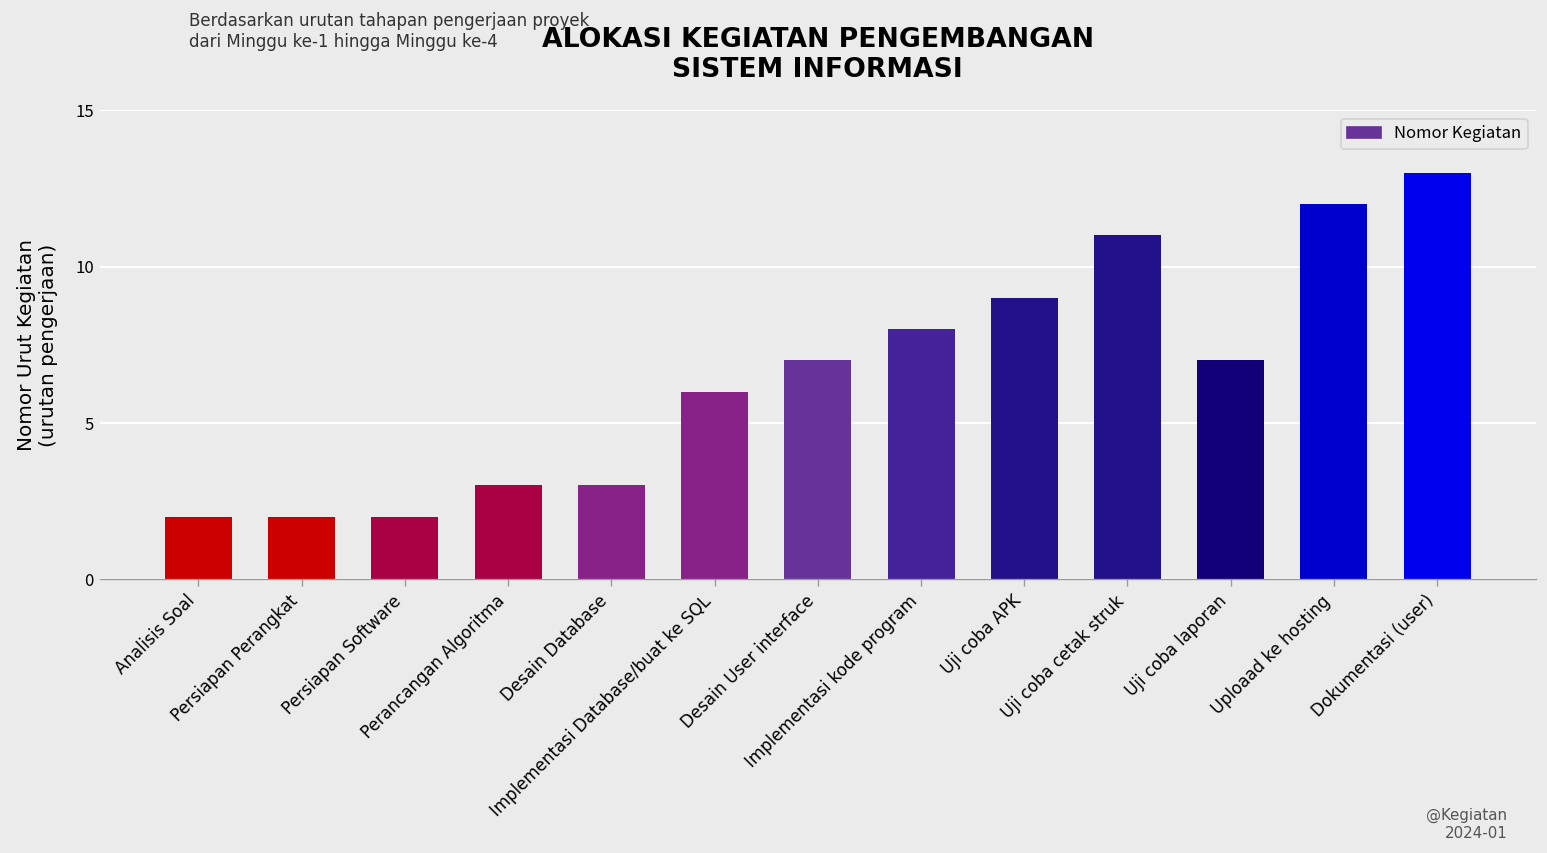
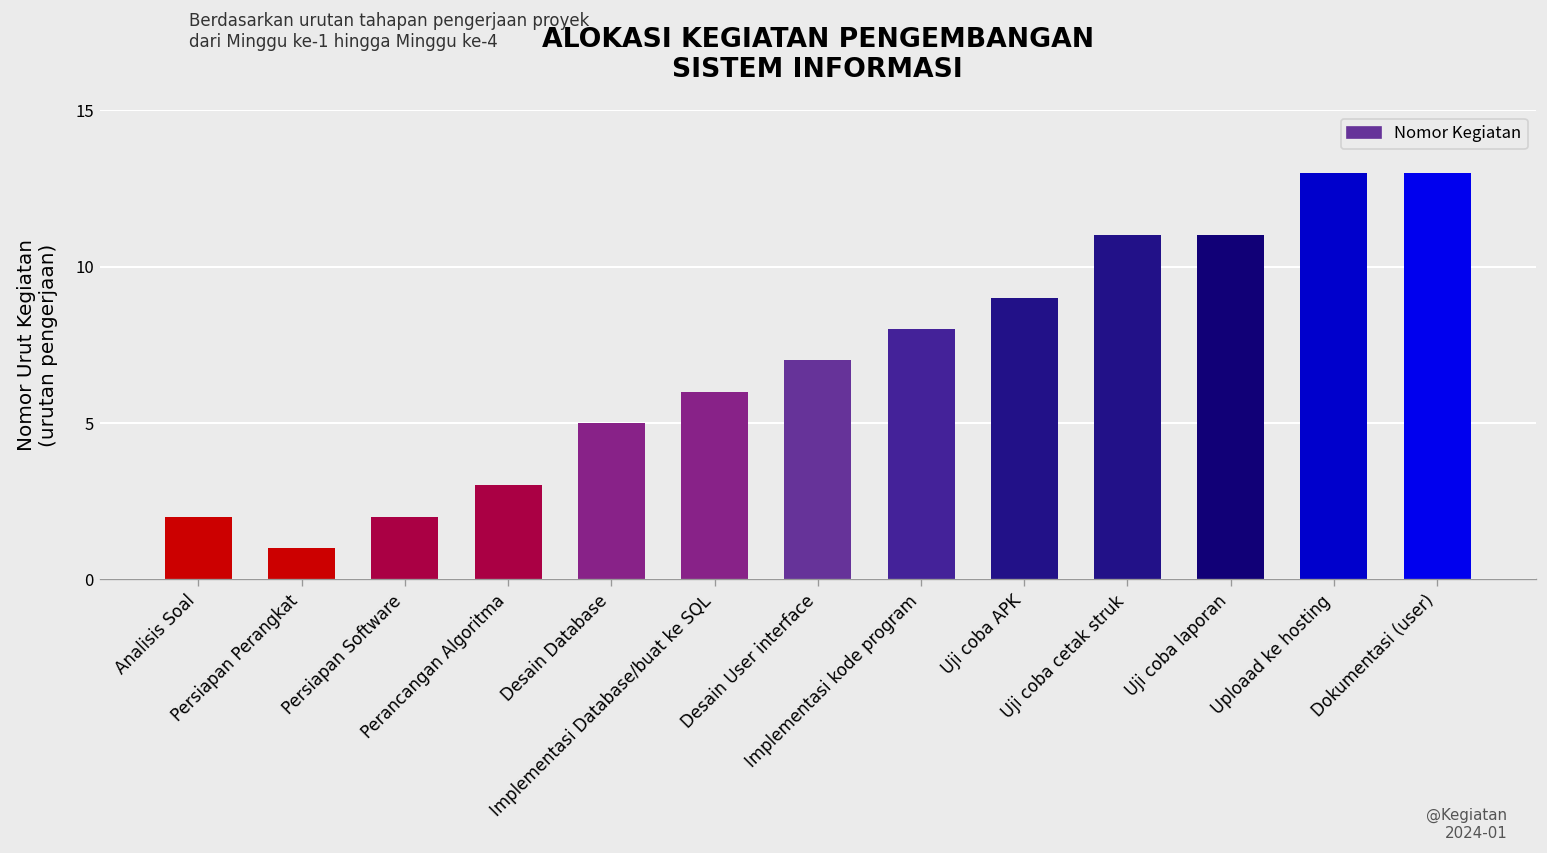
Persiapan Perangkat: 2 -> 1
Desain Database: 3 -> 5
Uji coba laporan: 7 -> 11
Uploaad ke hosting: 12 -> 13
